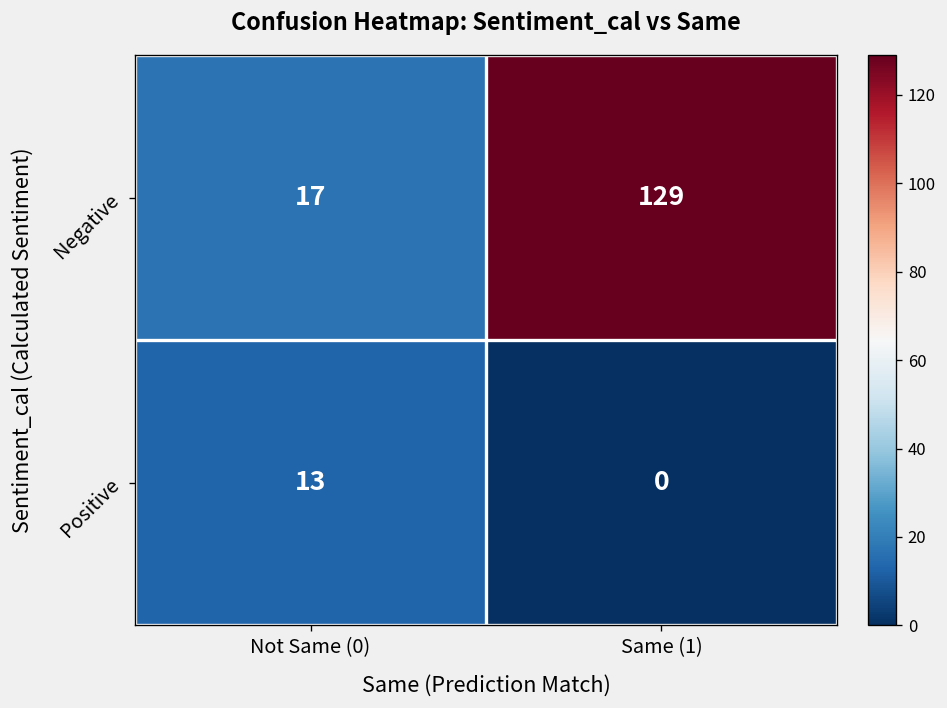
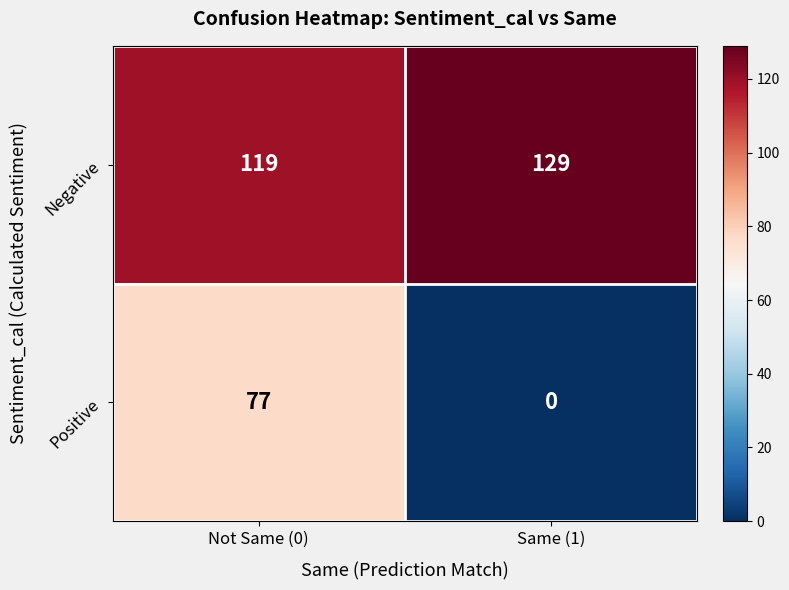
Negative, Not Same (0): 17 -> 119
Positive, Not Same (0): 13 -> 77
